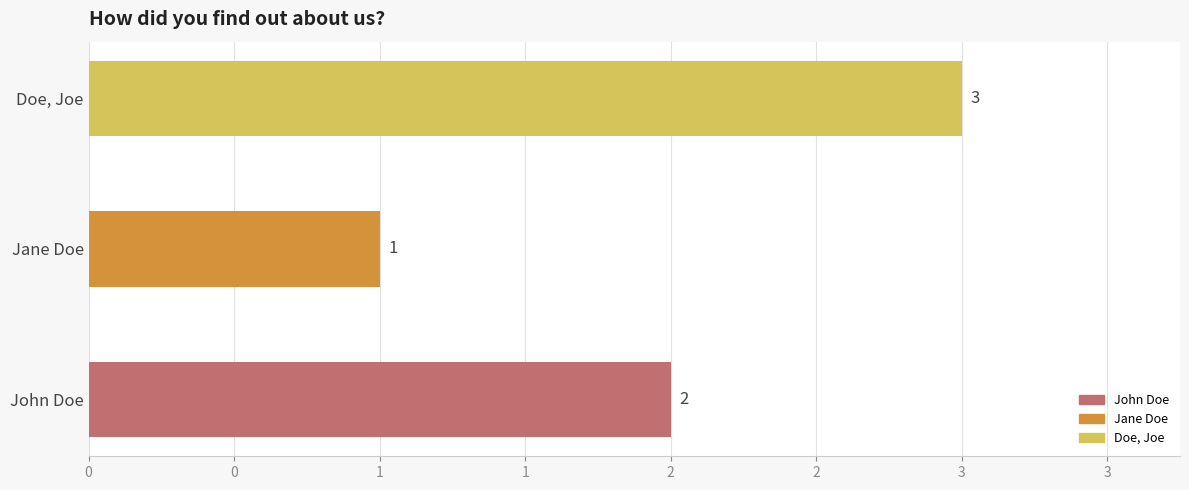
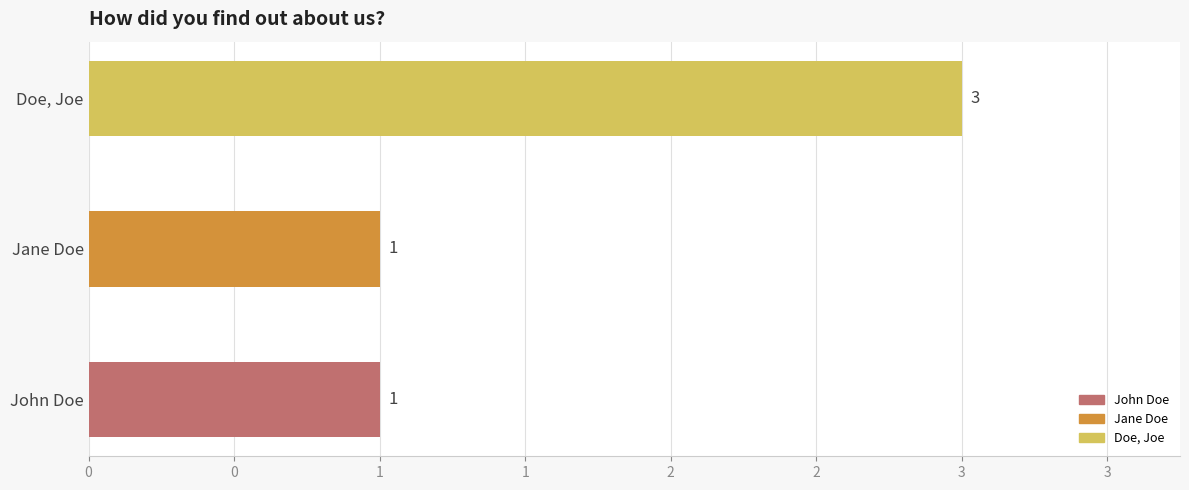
John Doe: 2 -> 1
